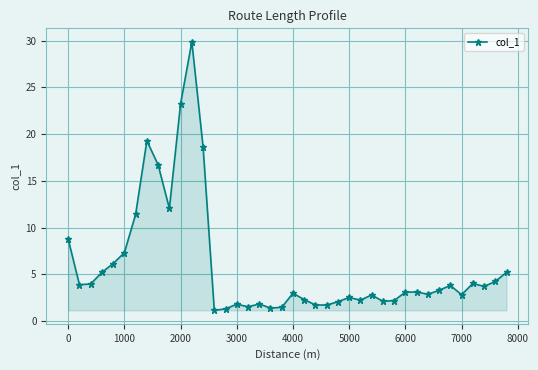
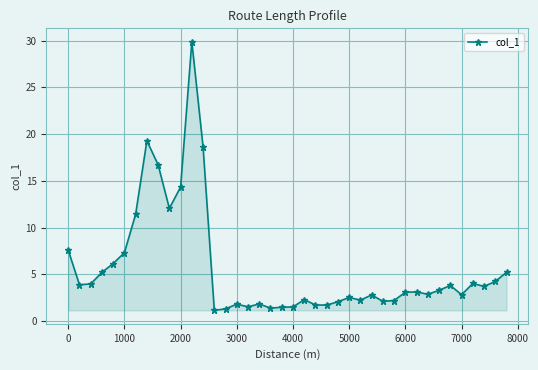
0: 9 -> 8
2000: 23 -> 14
4000: 3 -> 2
